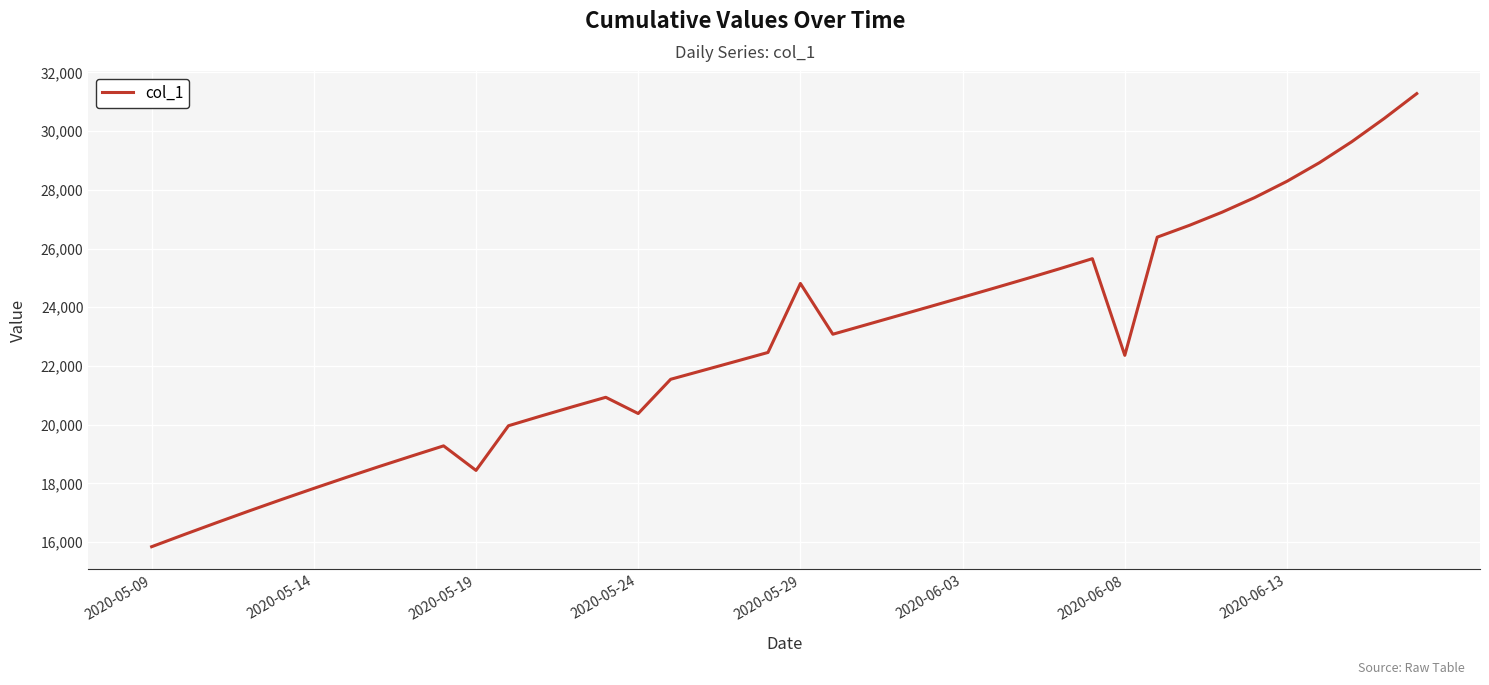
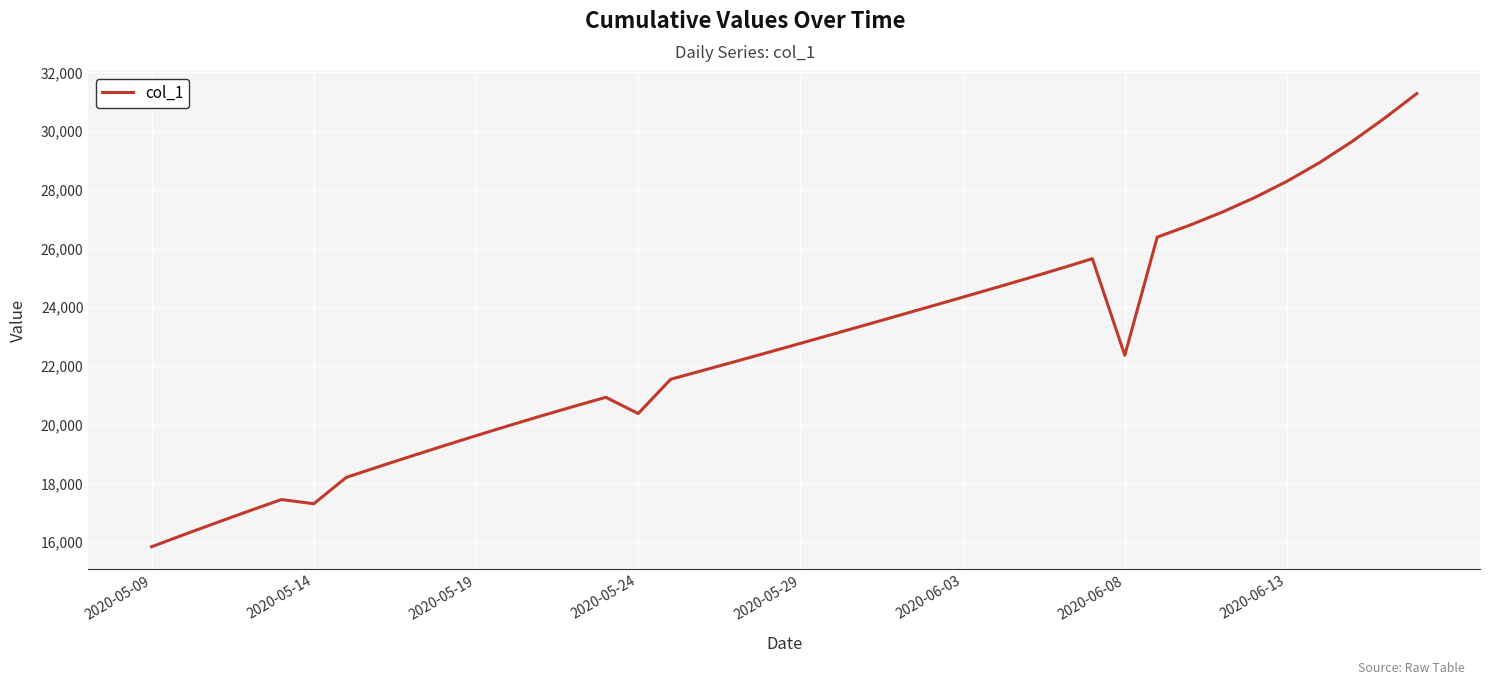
2020-05-14: 17,800 -> 17,300
2020-05-19: 18,400 -> 19,600
2020-05-29: 24,800 -> 22,800
